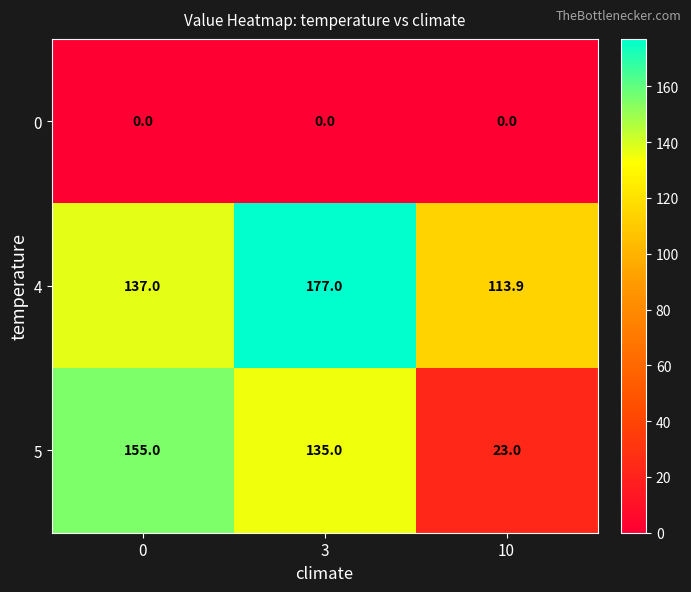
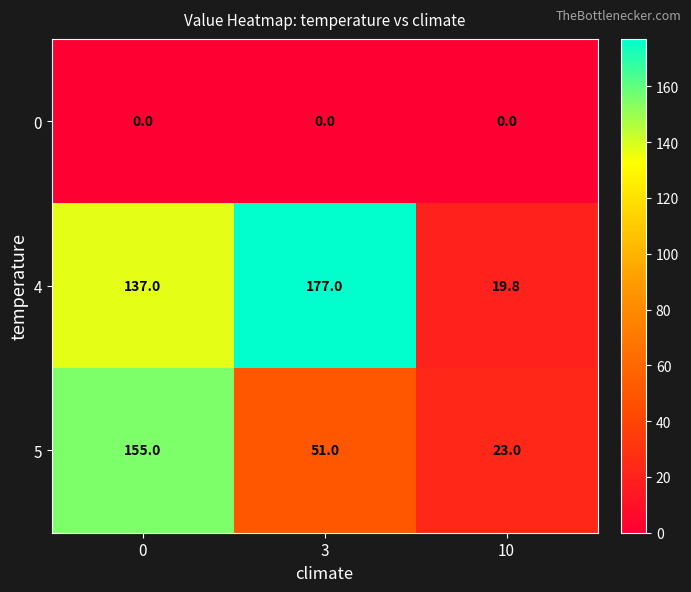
4, 10: 113.9 -> 19.8
5, 3: 135.0 -> 51.0
